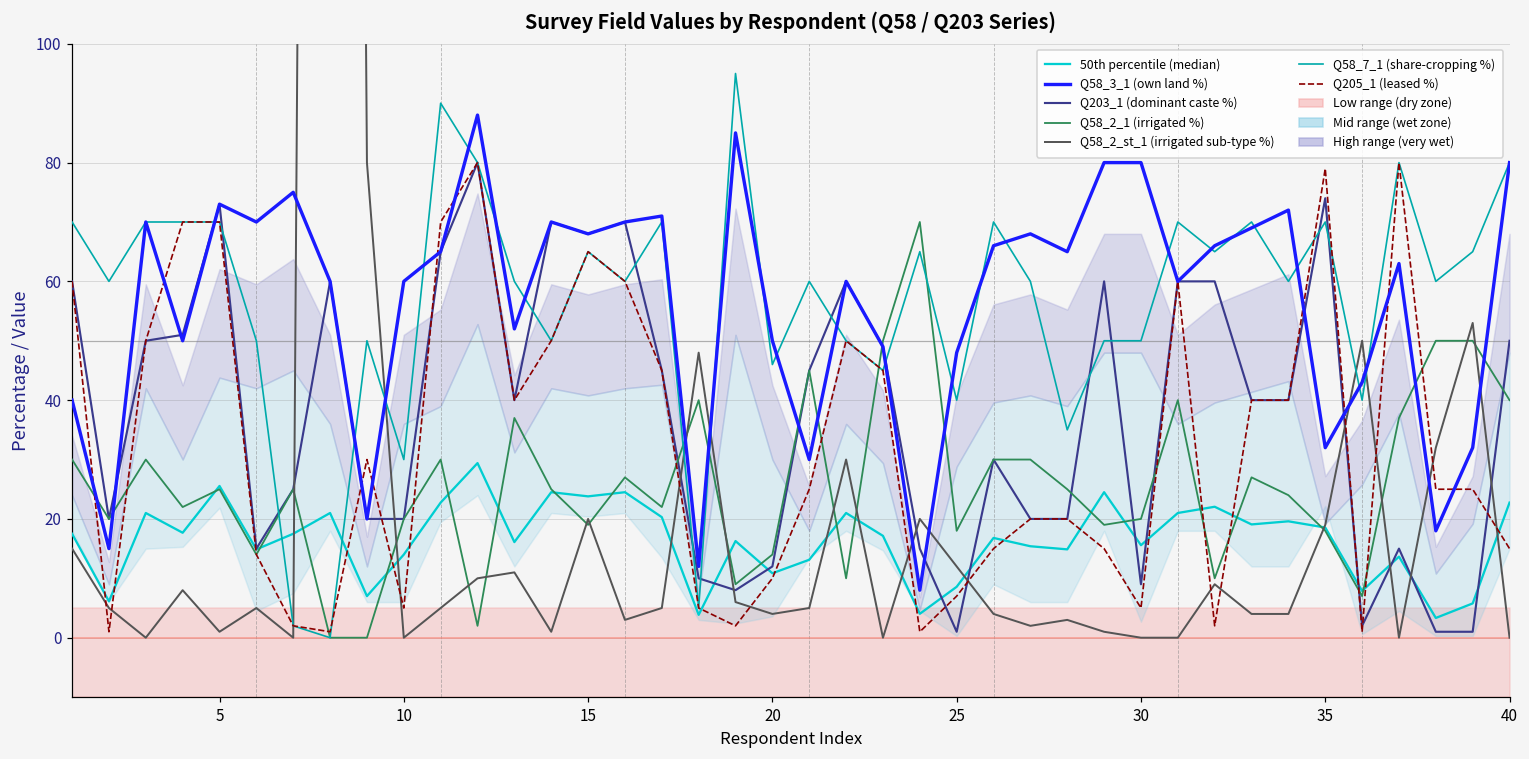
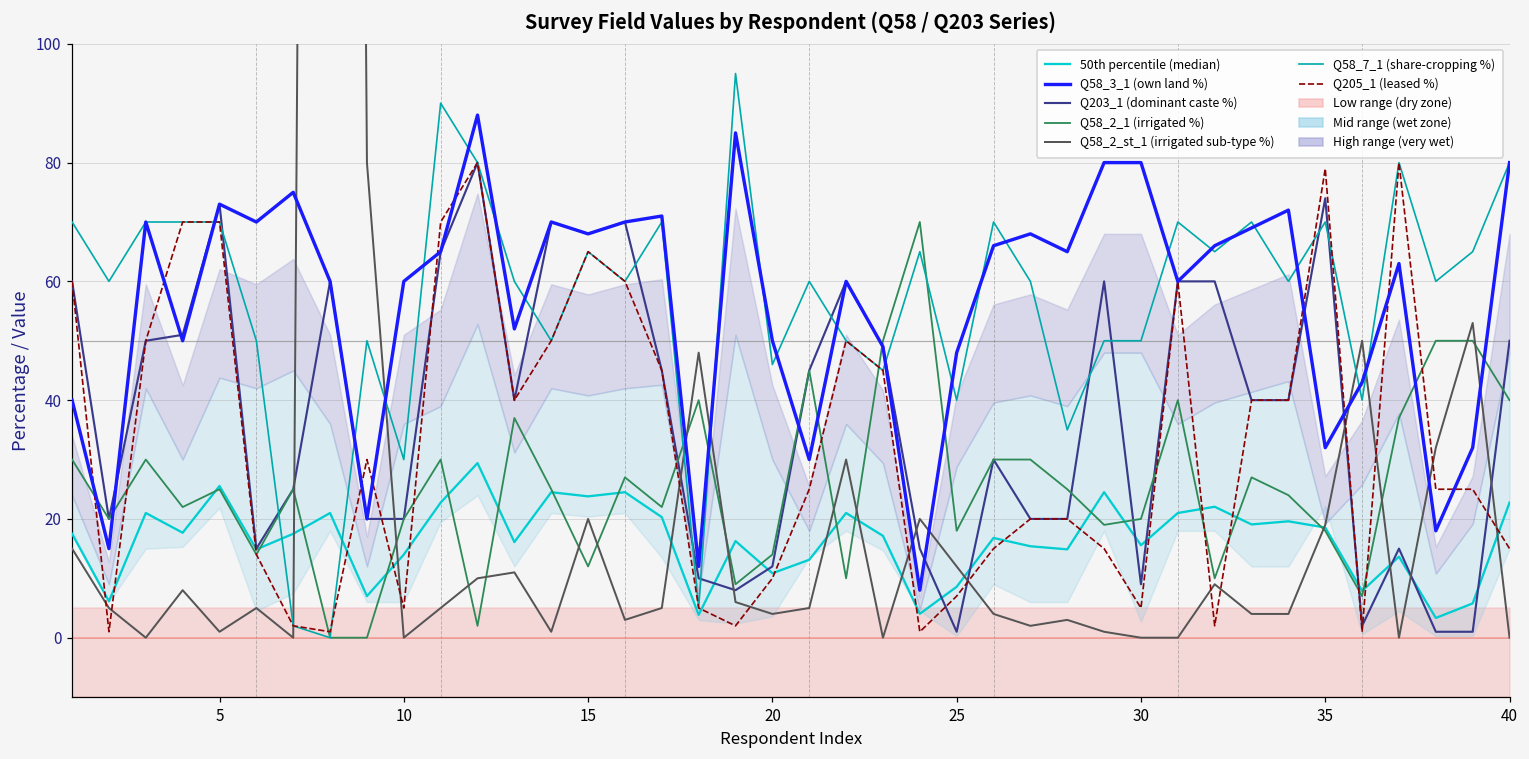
Q58_2_1 (irrigated %), 15: 19 -> 12
